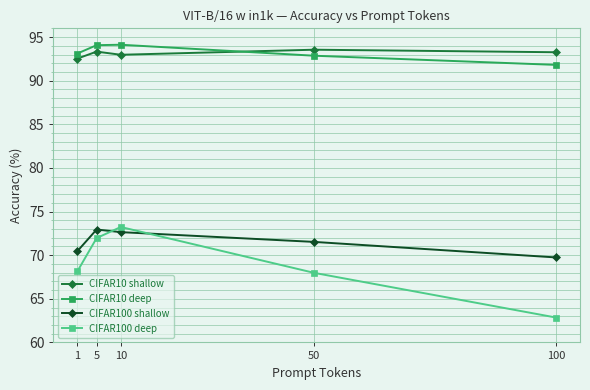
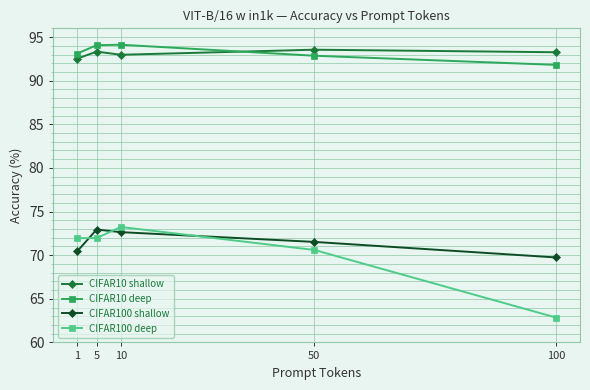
CIFAR100 deep, 1: 68 -> 72
CIFAR100 deep, 50: 68 -> 71
